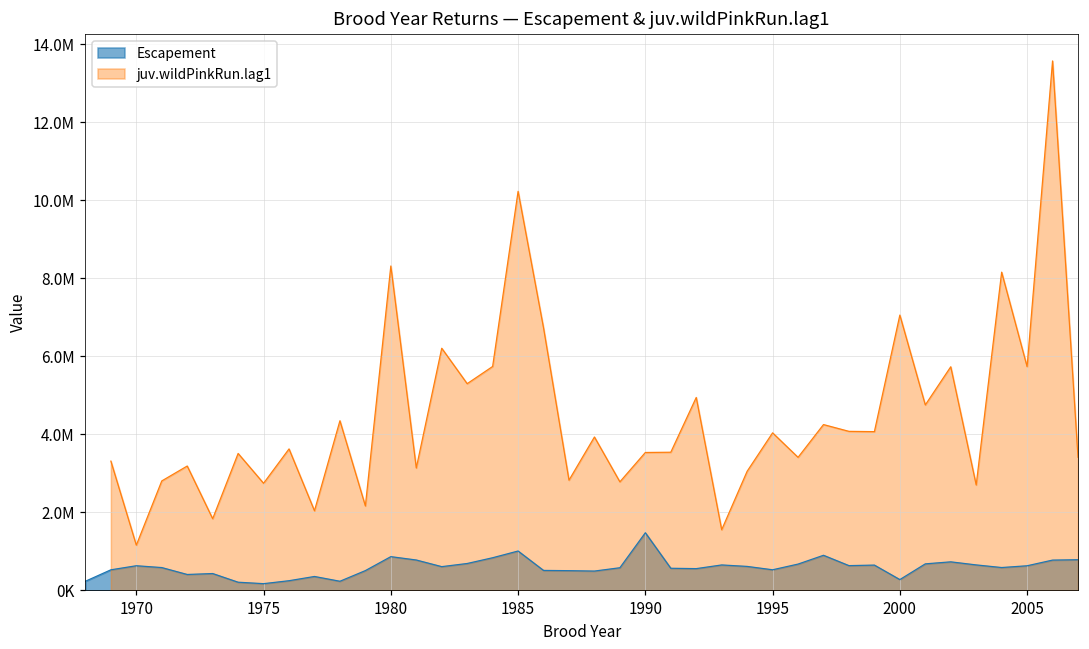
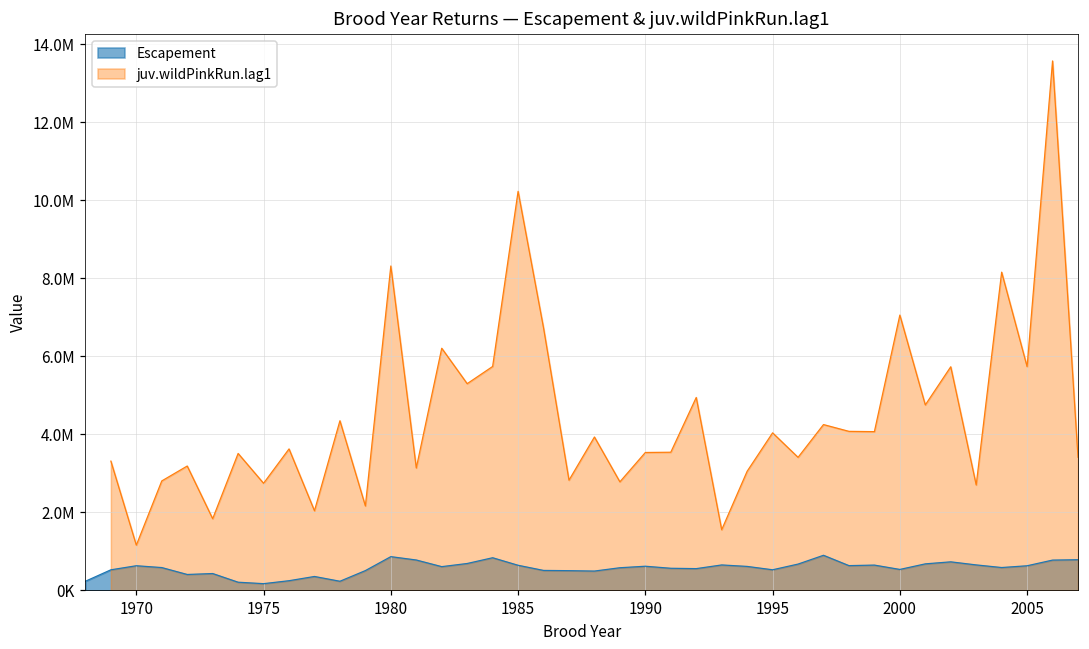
Escapement, 1985: 1000000 -> 600000
Escapement, 1990: 1500000 -> 600000
Escapement, 2000: 300000 -> 500000
